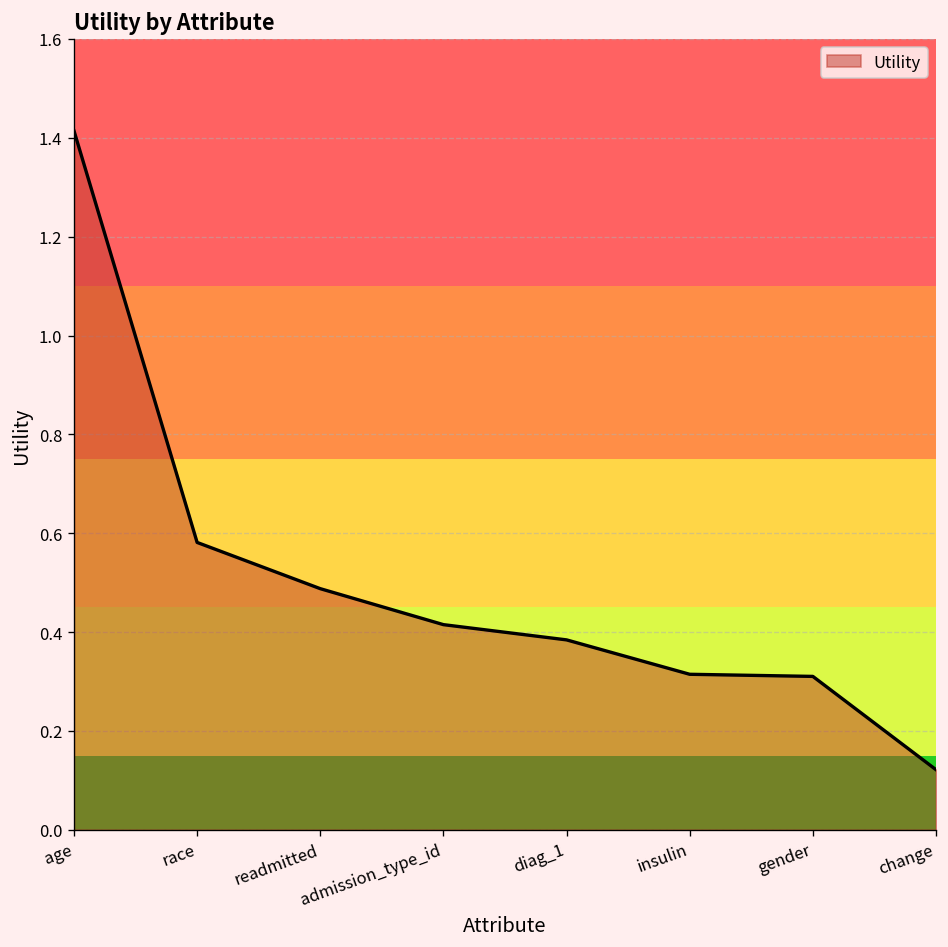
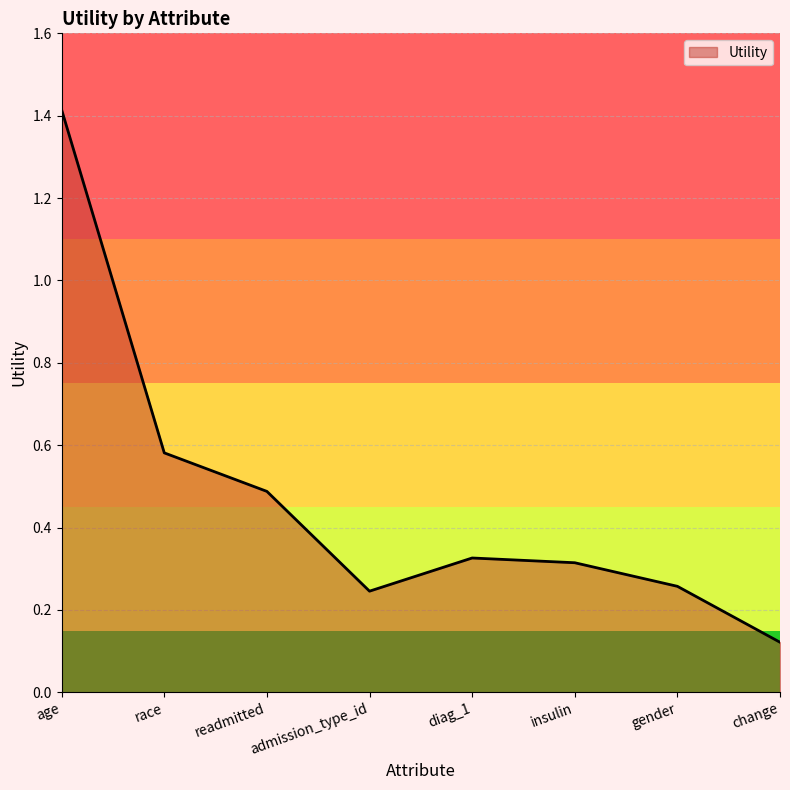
admission_type_id: 0.42 -> 0.25
diag_1: 0.38 -> 0.33
gender: 0.31 -> 0.26
